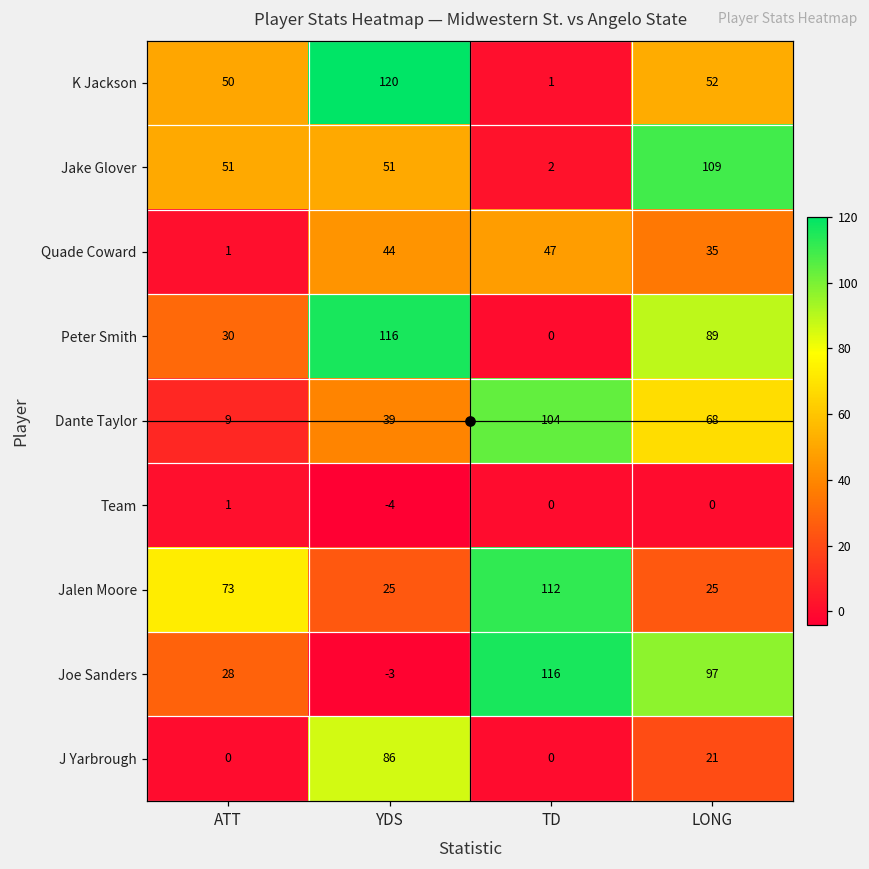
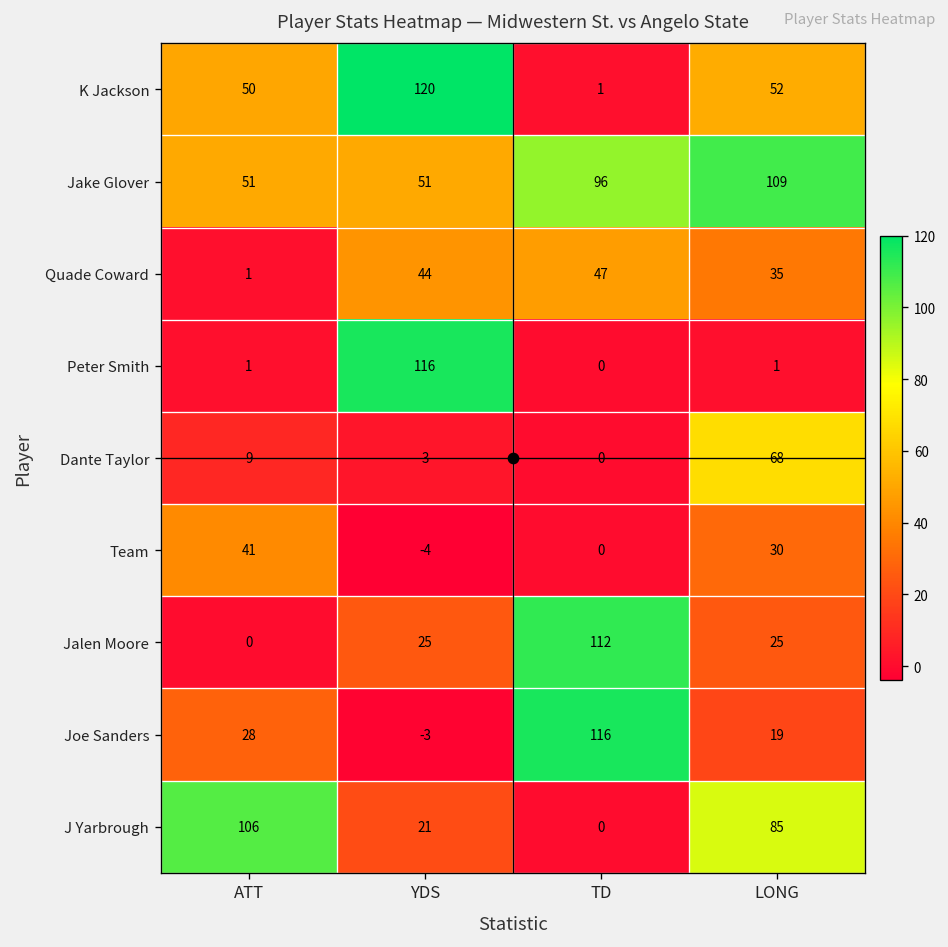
Jake Glover, TD: 2 -> 96
Peter Smith, ATT: 30 -> 1
Peter Smith, LONG: 89 -> 1
Dante Taylor, YDS: 39 -> 3
Dante Taylor, TD: 104 -> 0
Team, ATT: 1 -> 41
Team, LONG: 0 -> 30
Jalen Moore, ATT: 73 -> 0
Joe Sanders, LONG: 97 -> 19
J Yarbrough, ATT: 0 -> 106
J Yarbrough, YDS: 86 -> 21
J Yarbrough, LONG: 21 -> 85
